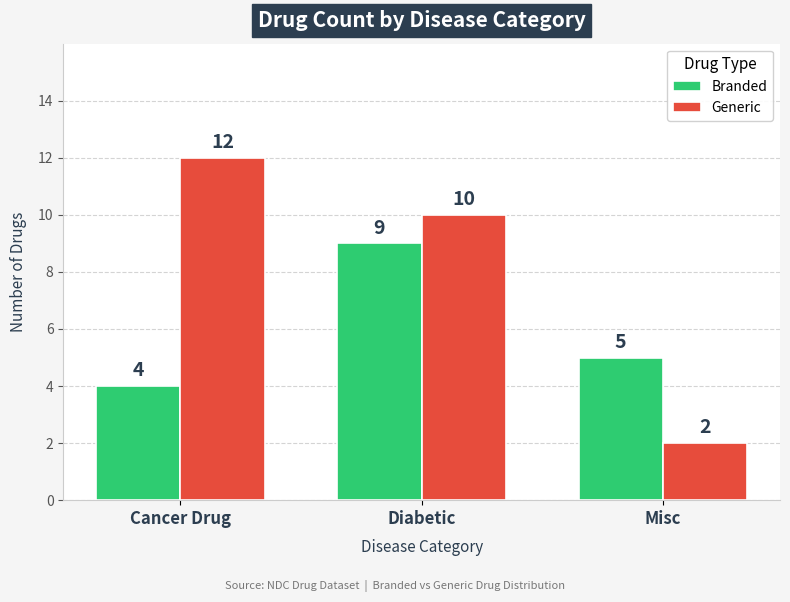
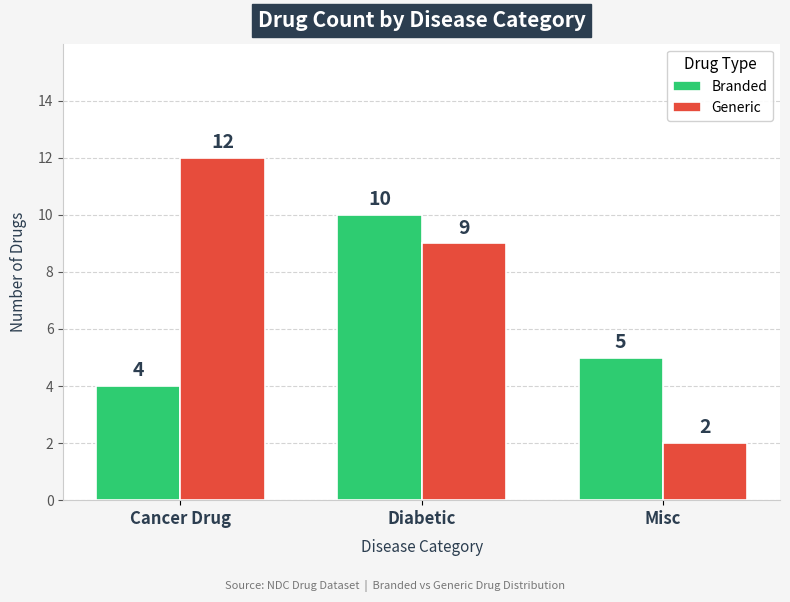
Branded, Diabetic: 9 -> 10
Generic, Diabetic: 10 -> 9
